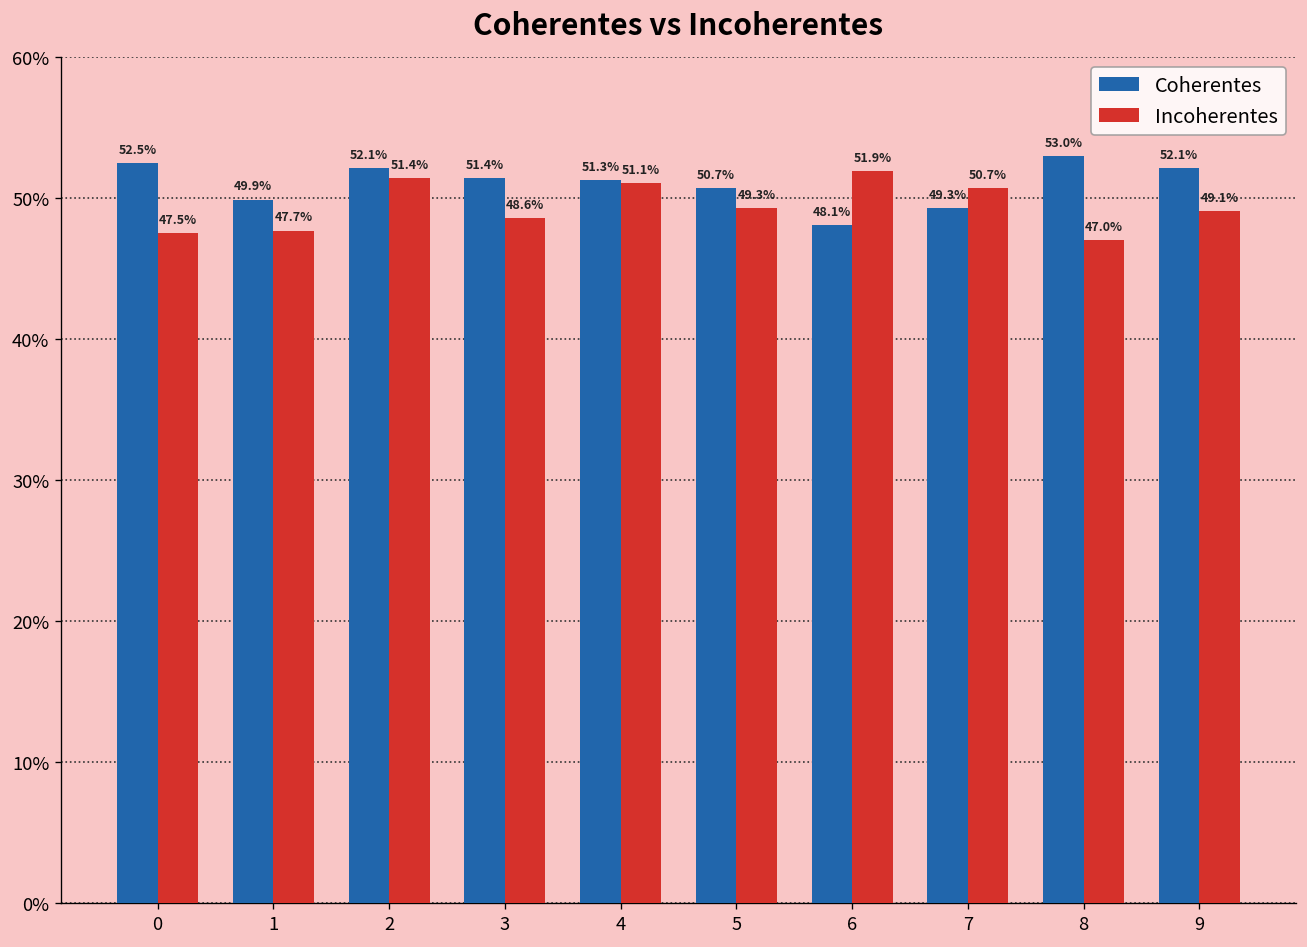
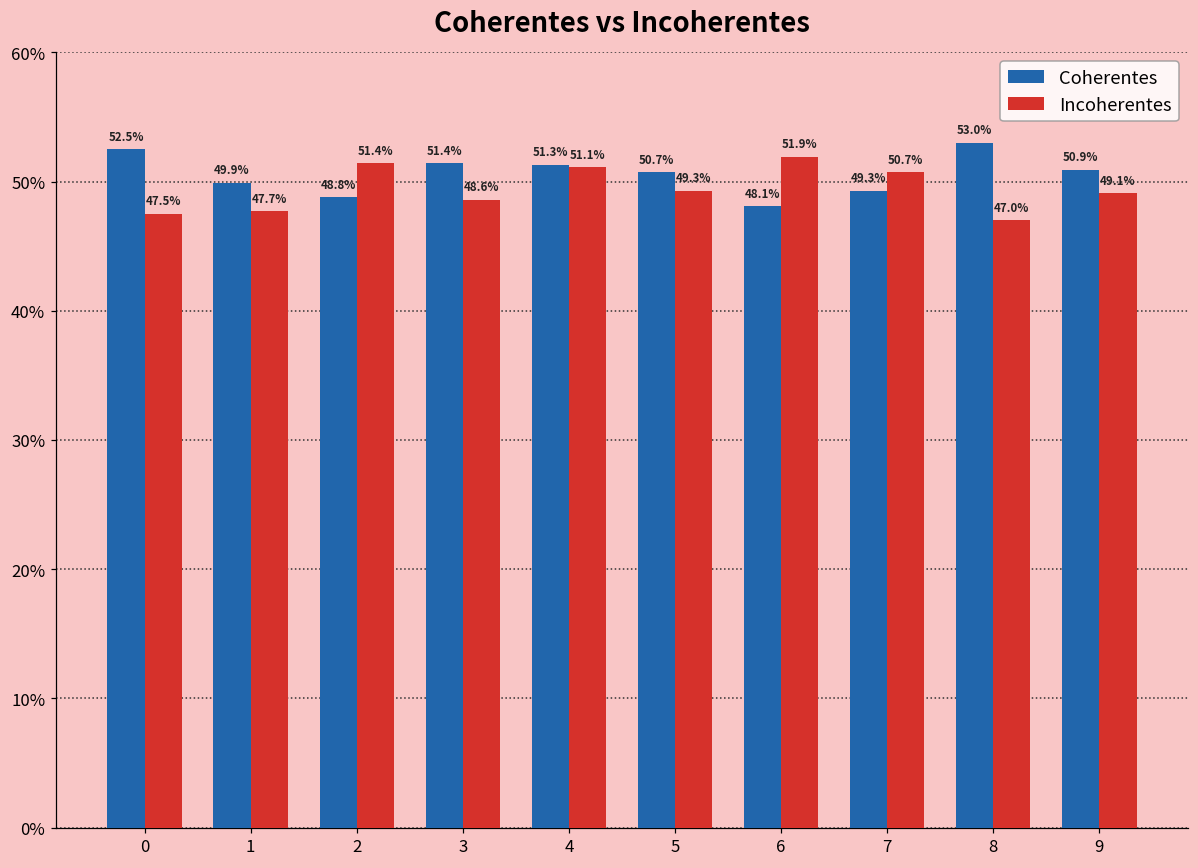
Coherentes, 2: 52.1% -> 48.8%
Coherentes, 9: 52.1% -> 50.9%
